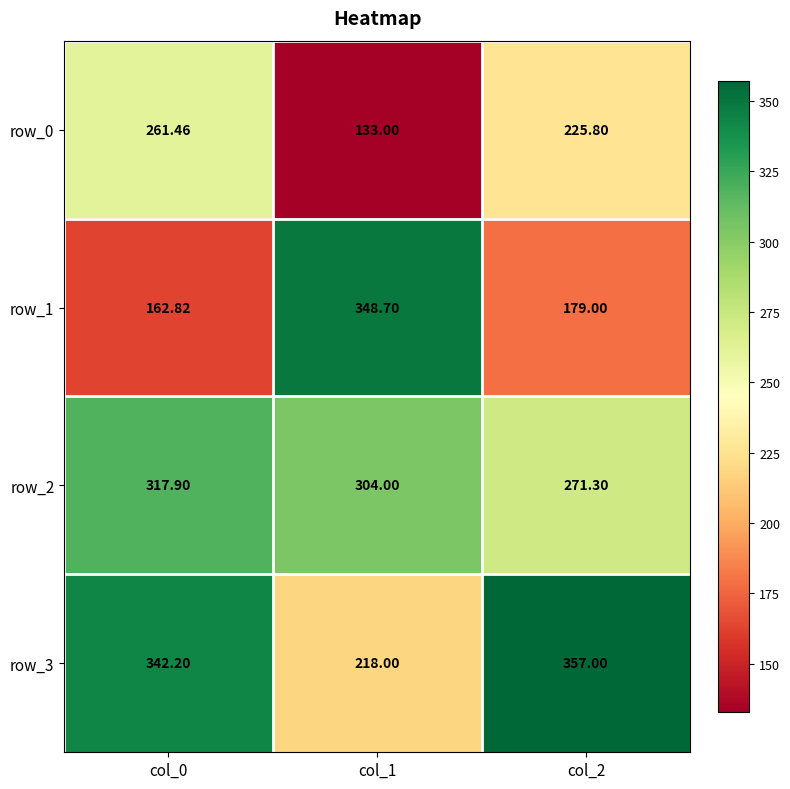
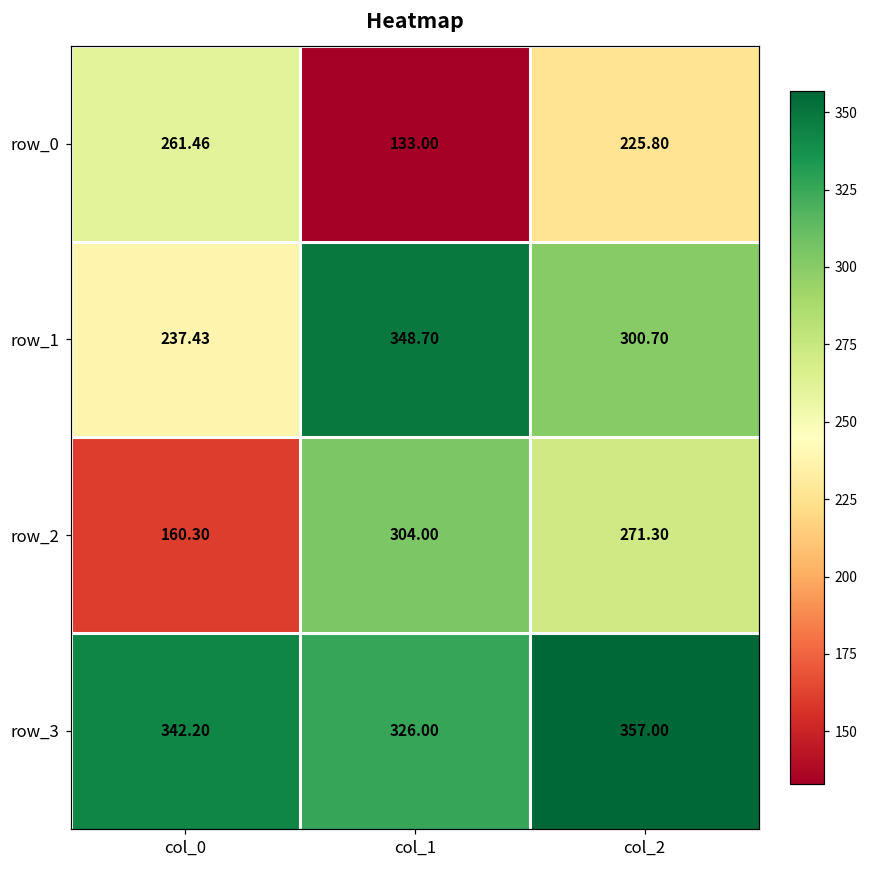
row_1, col_0: 162.82 -> 237.43
row_1, col_2: 179.00 -> 300.70
row_2, col_0: 317.90 -> 160.30
row_3, col_1: 218.00 -> 326.00
